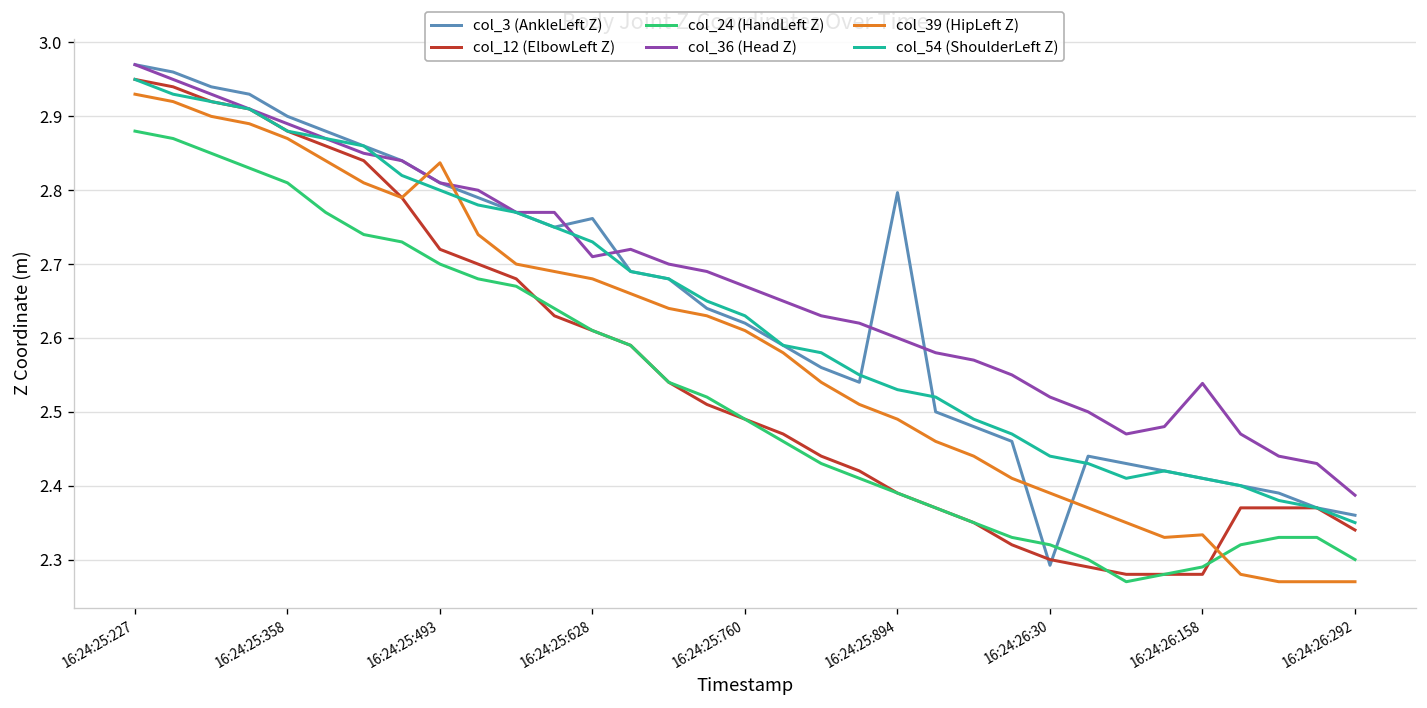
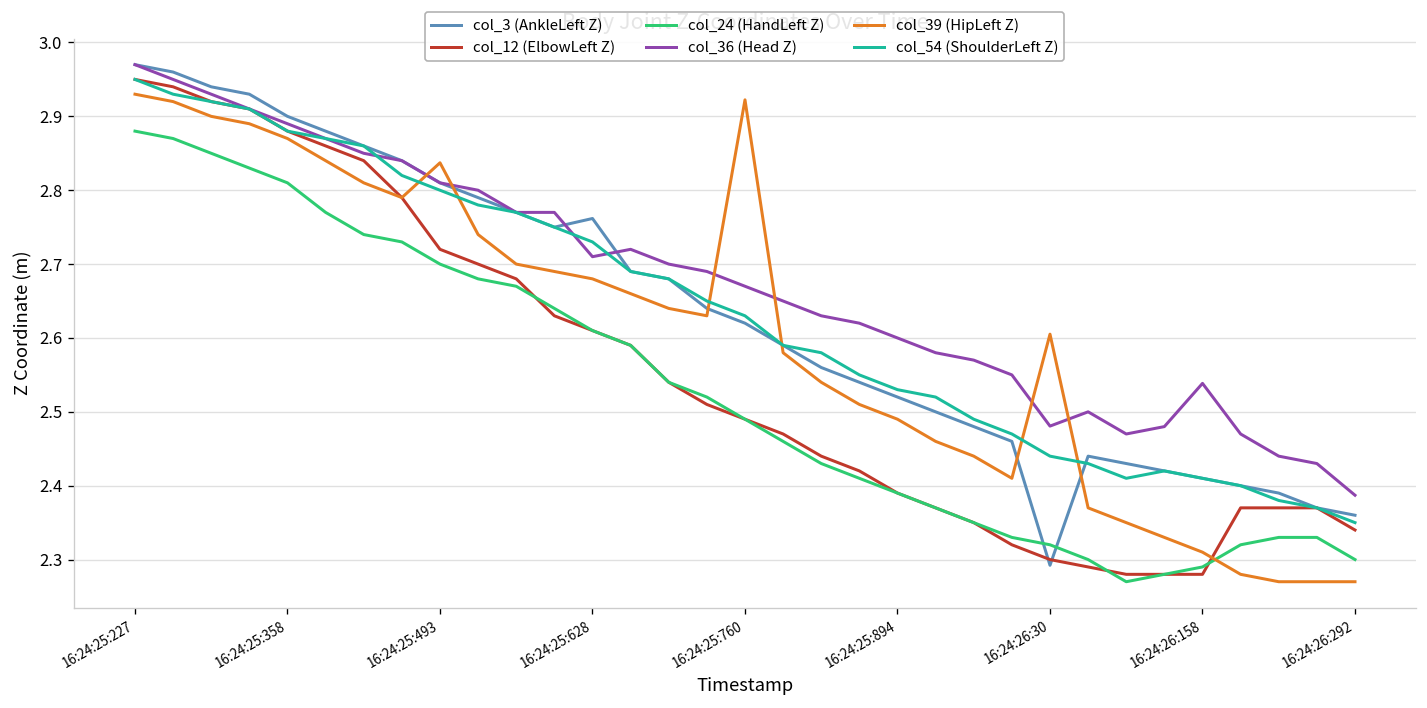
col_39 (HipLeft Z), 16:24:25:760: 2.61 -> 2.92
col_3 (AnkleLeft Z), 16:24:25:894: 2.80 -> 2.52
col_36 (Head Z), 16:24:26:30: 2.52 -> 2.48
col_39 (HipLeft Z), 16:24:26:30: 2.39 -> 2.61
col_39 (HipLeft Z), 16:24:26:158: 2.33 -> 2.31
